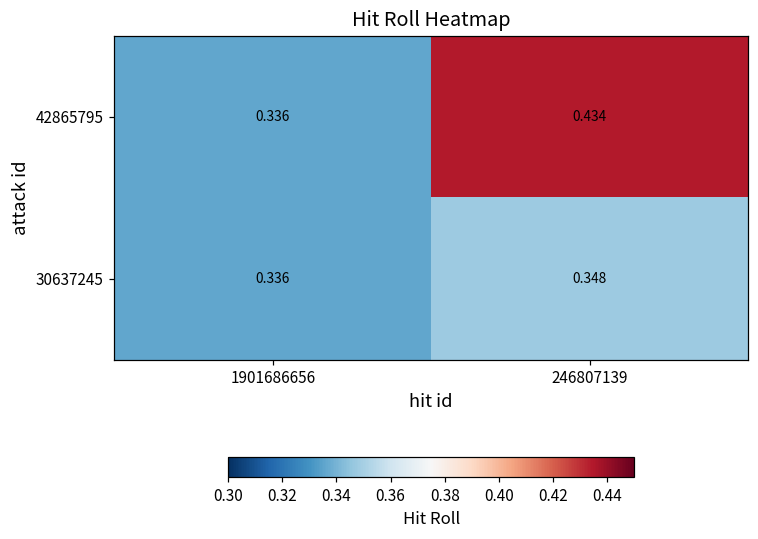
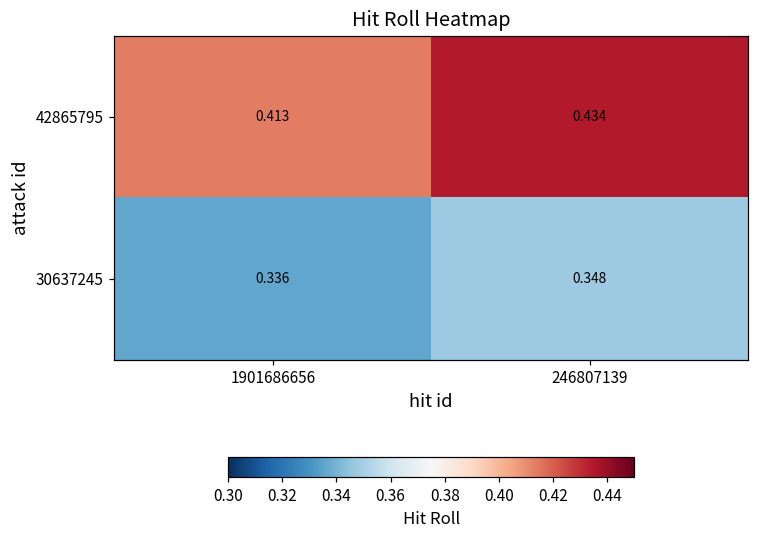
42865795, 1901686656: 0.336 -> 0.413
